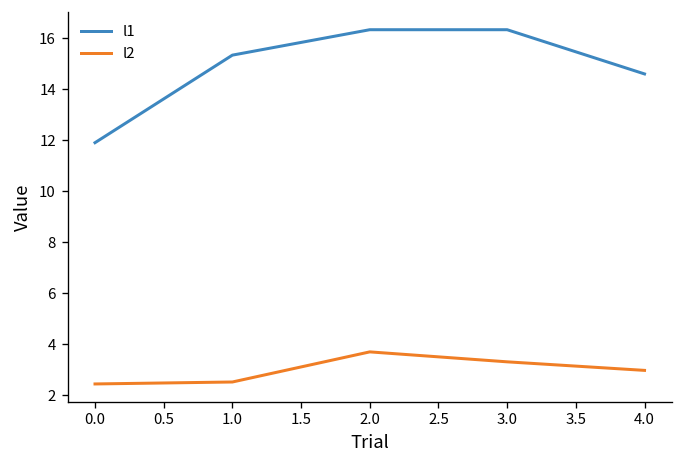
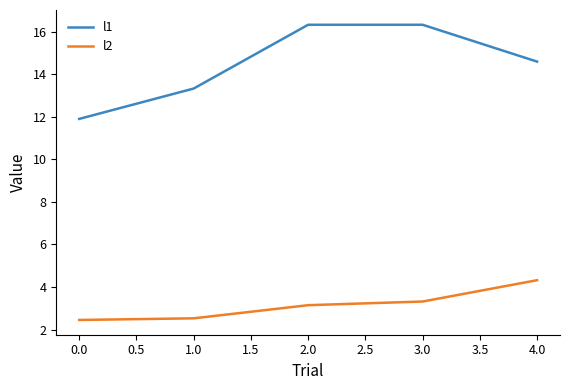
l1, 1.0: 15.3 -> 13.3
l2, 2.0: 3.7 -> 3.1
l2, 4.0: 3.0 -> 4.3
